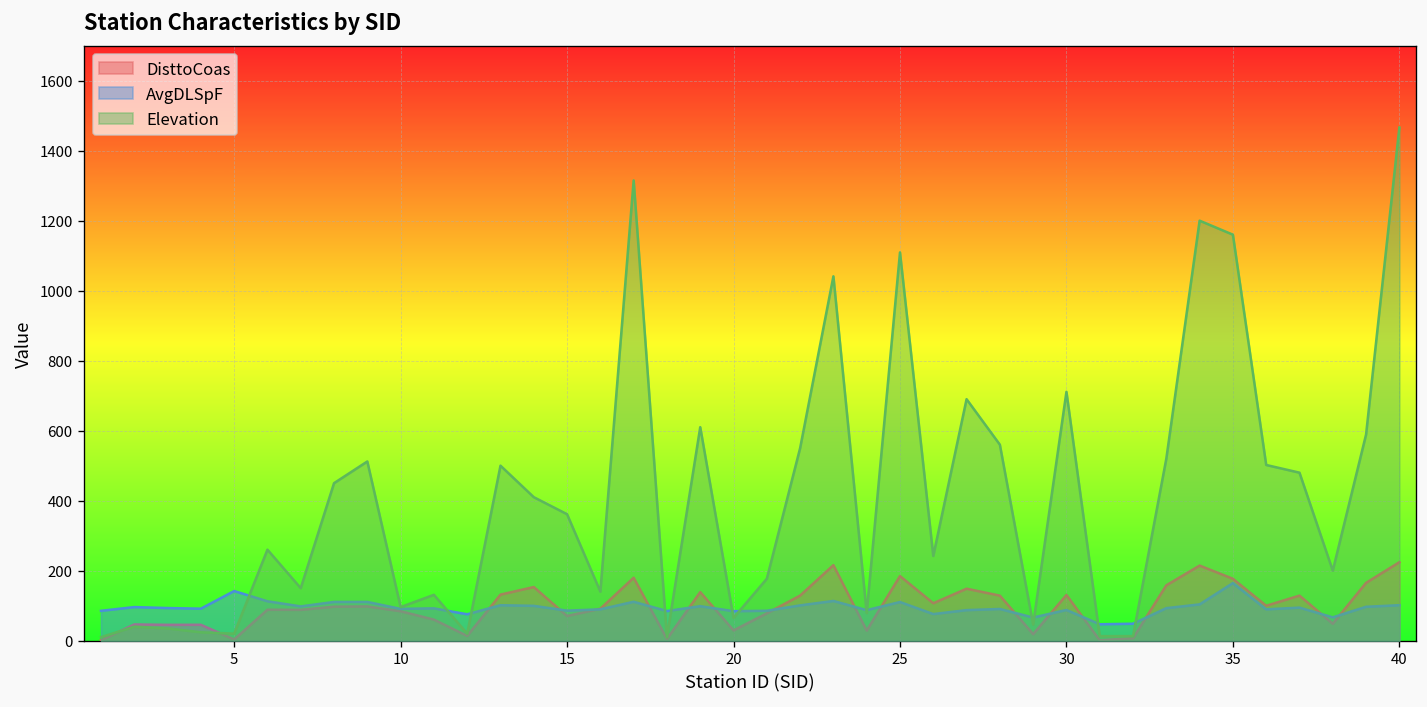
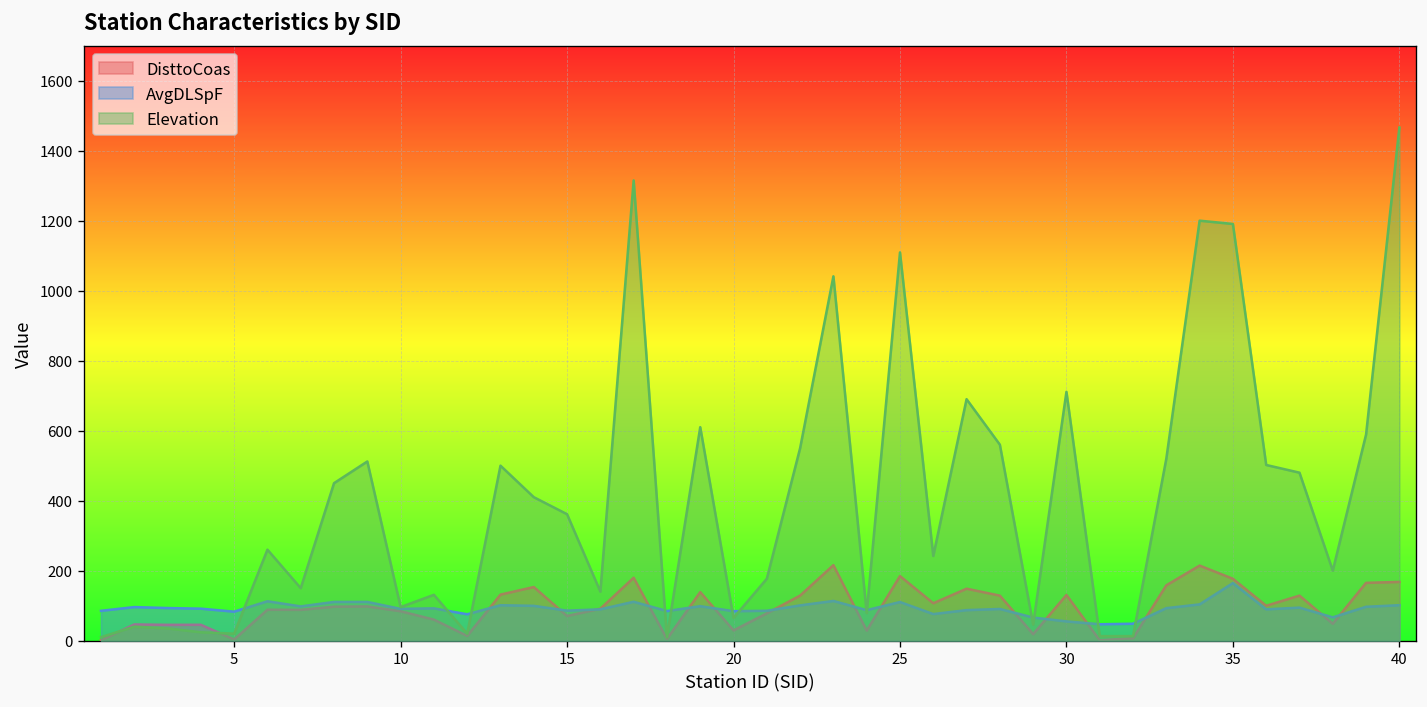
AvgDLSpF, 5: 140 -> 80
AvgDLSpF, 30: 90 -> 60
Elevation, 35: 1160 -> 1190
DisttoCoas, 40: 220 -> 170
